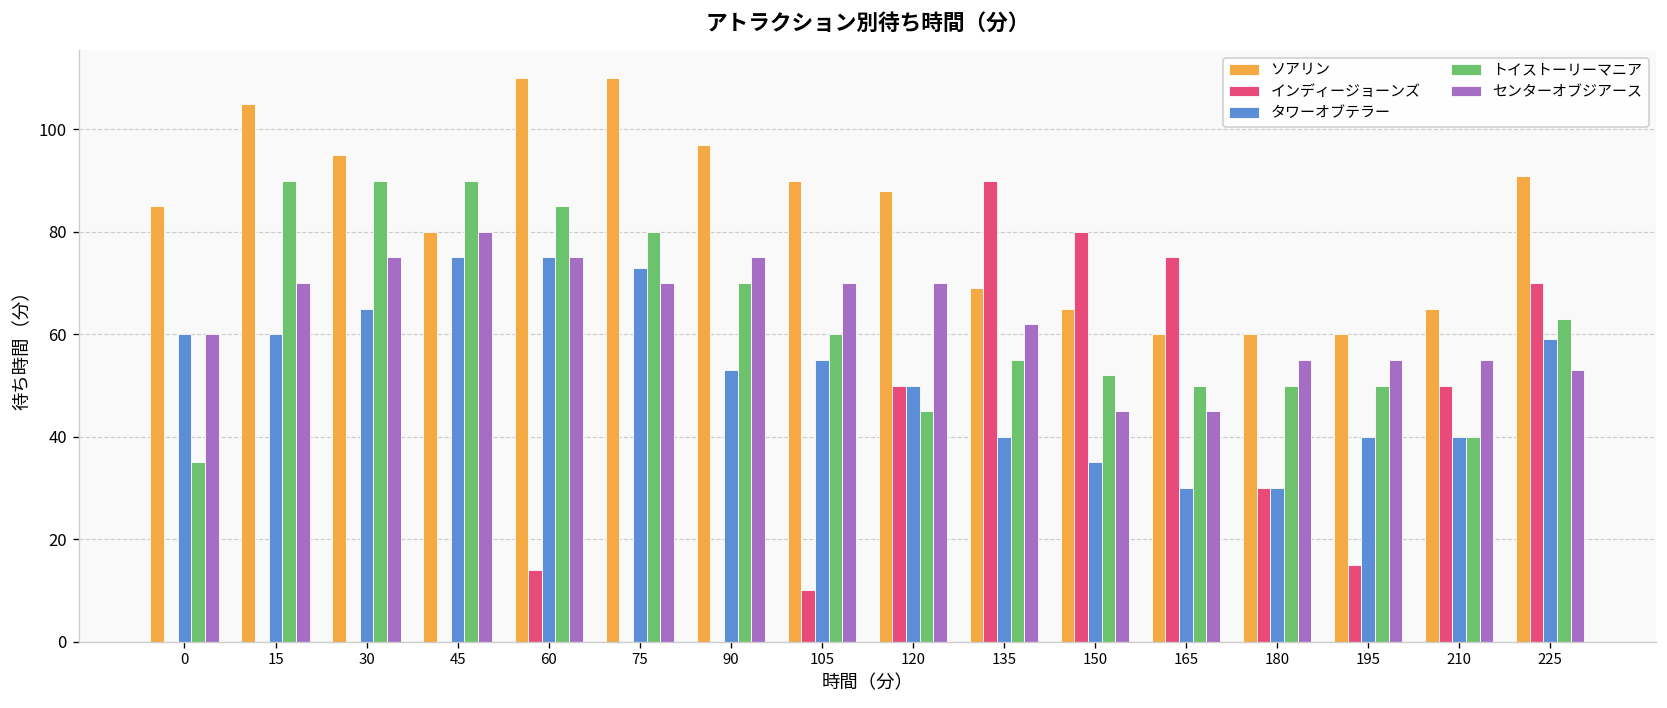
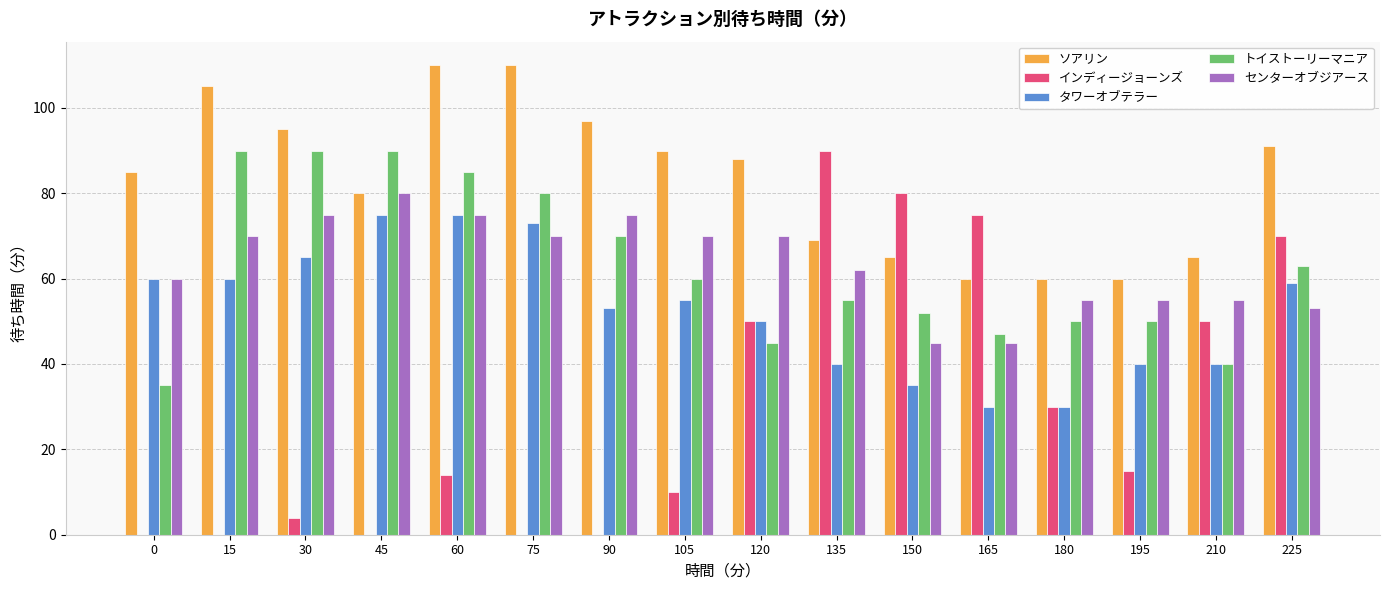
インディージョーンズ, 30: 0 -> 4
トイストーリーマニア, 165: 50 -> 47
